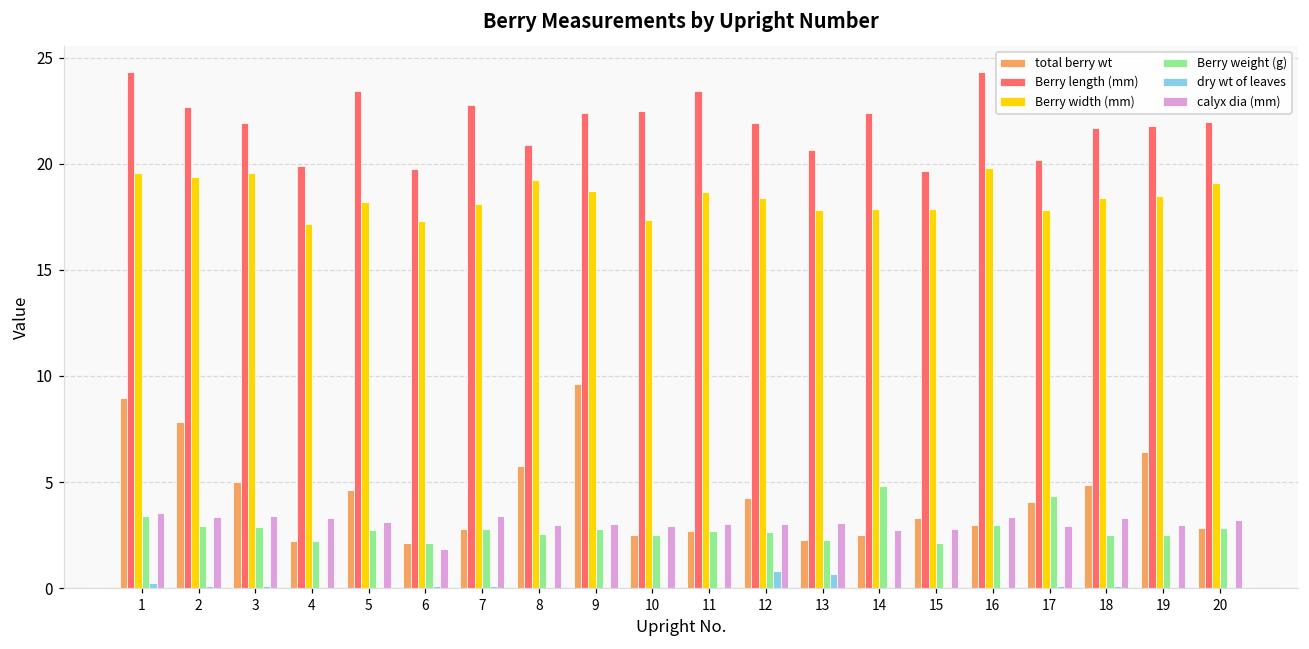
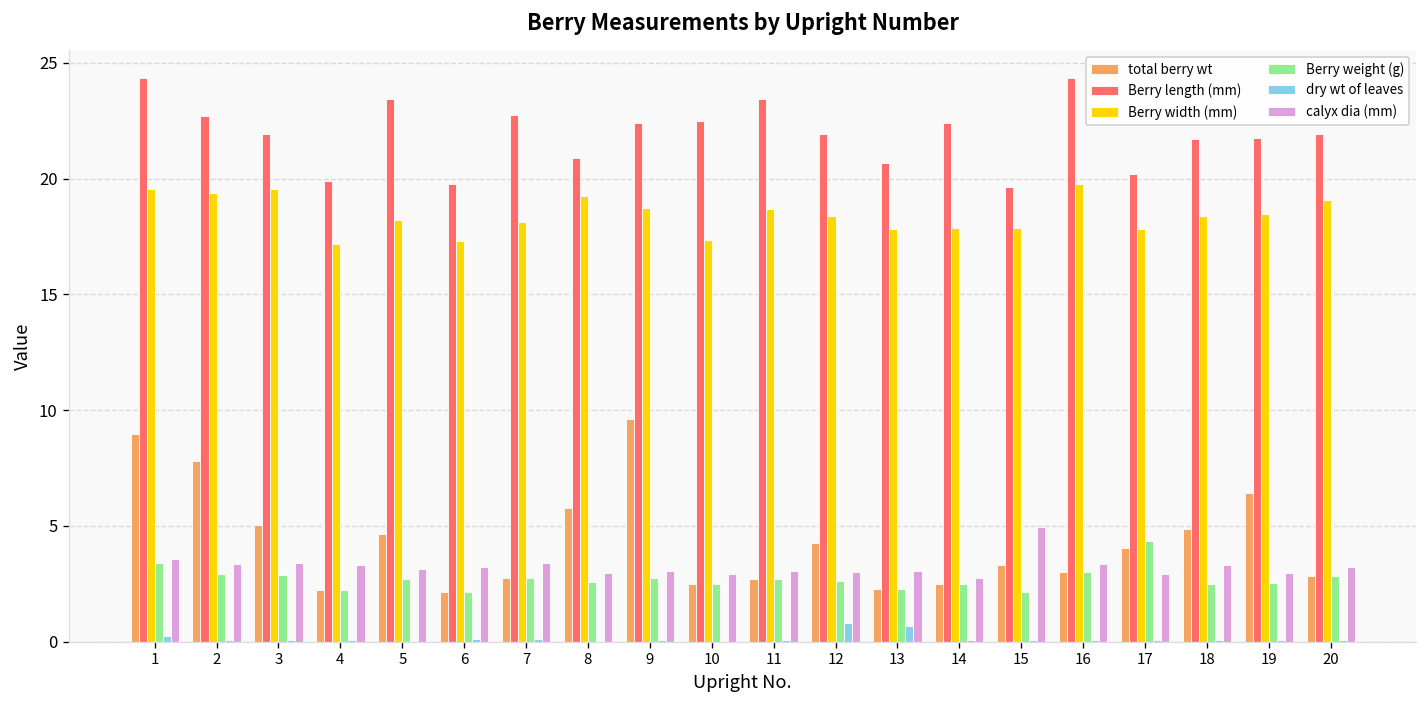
calyx dia (mm), 6: 1.9 -> 3.2
Berry weight (g), 14: 4.8 -> 2.5
calyx dia (mm), 15: 2.8 -> 5.0
